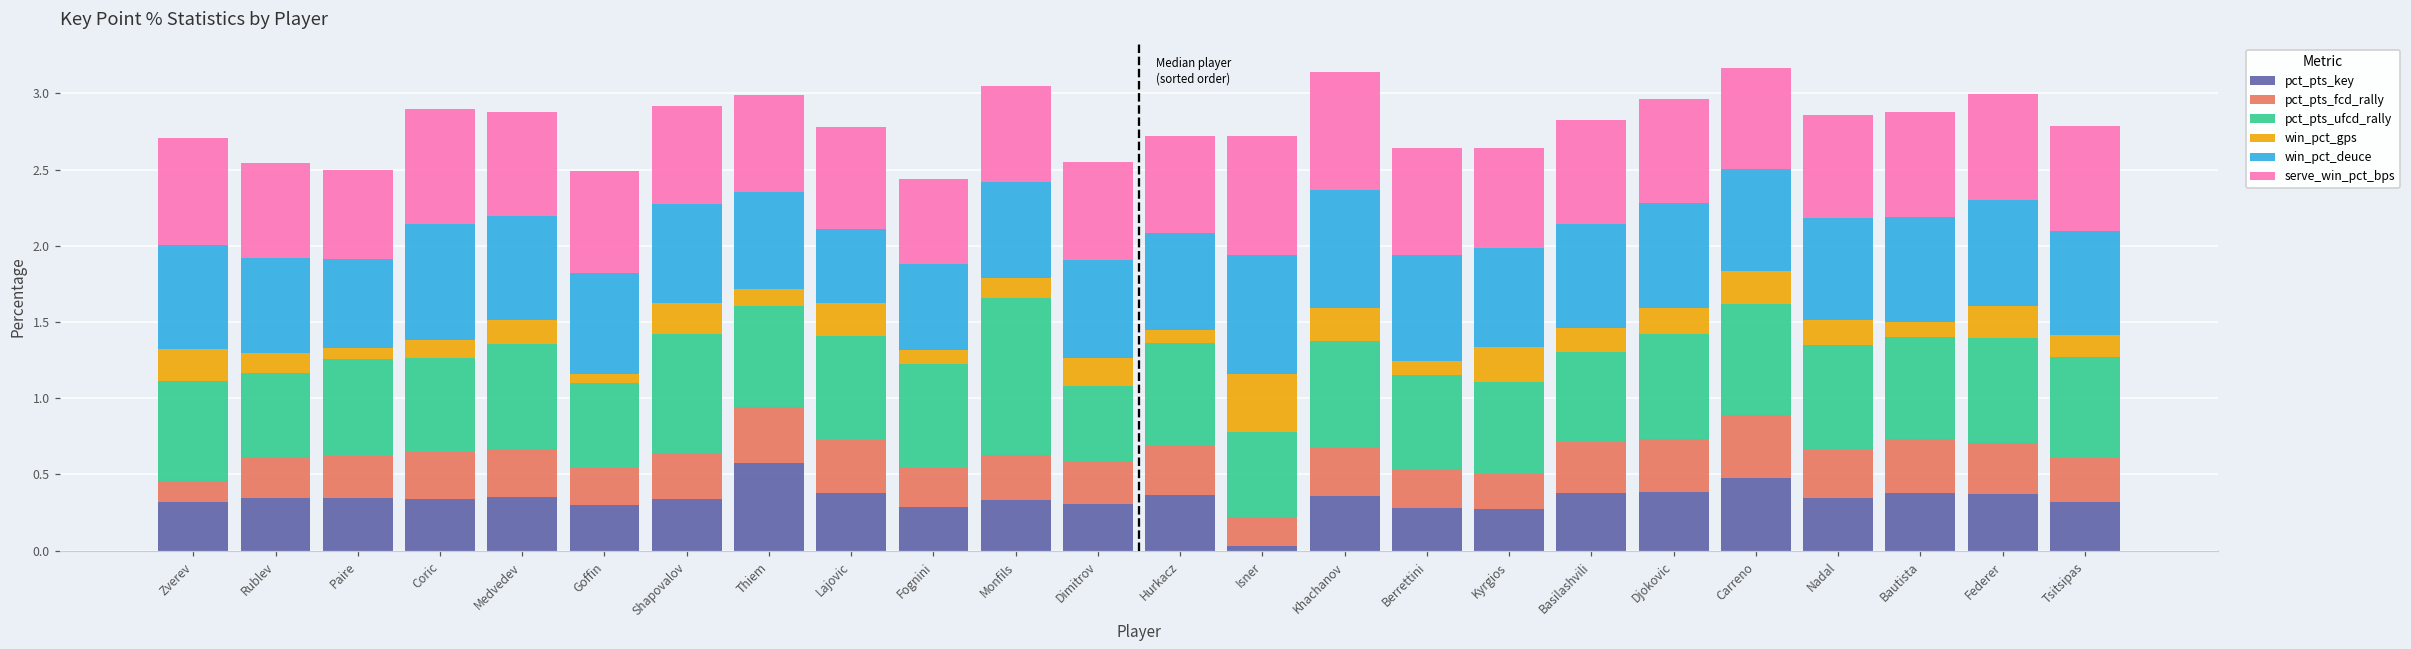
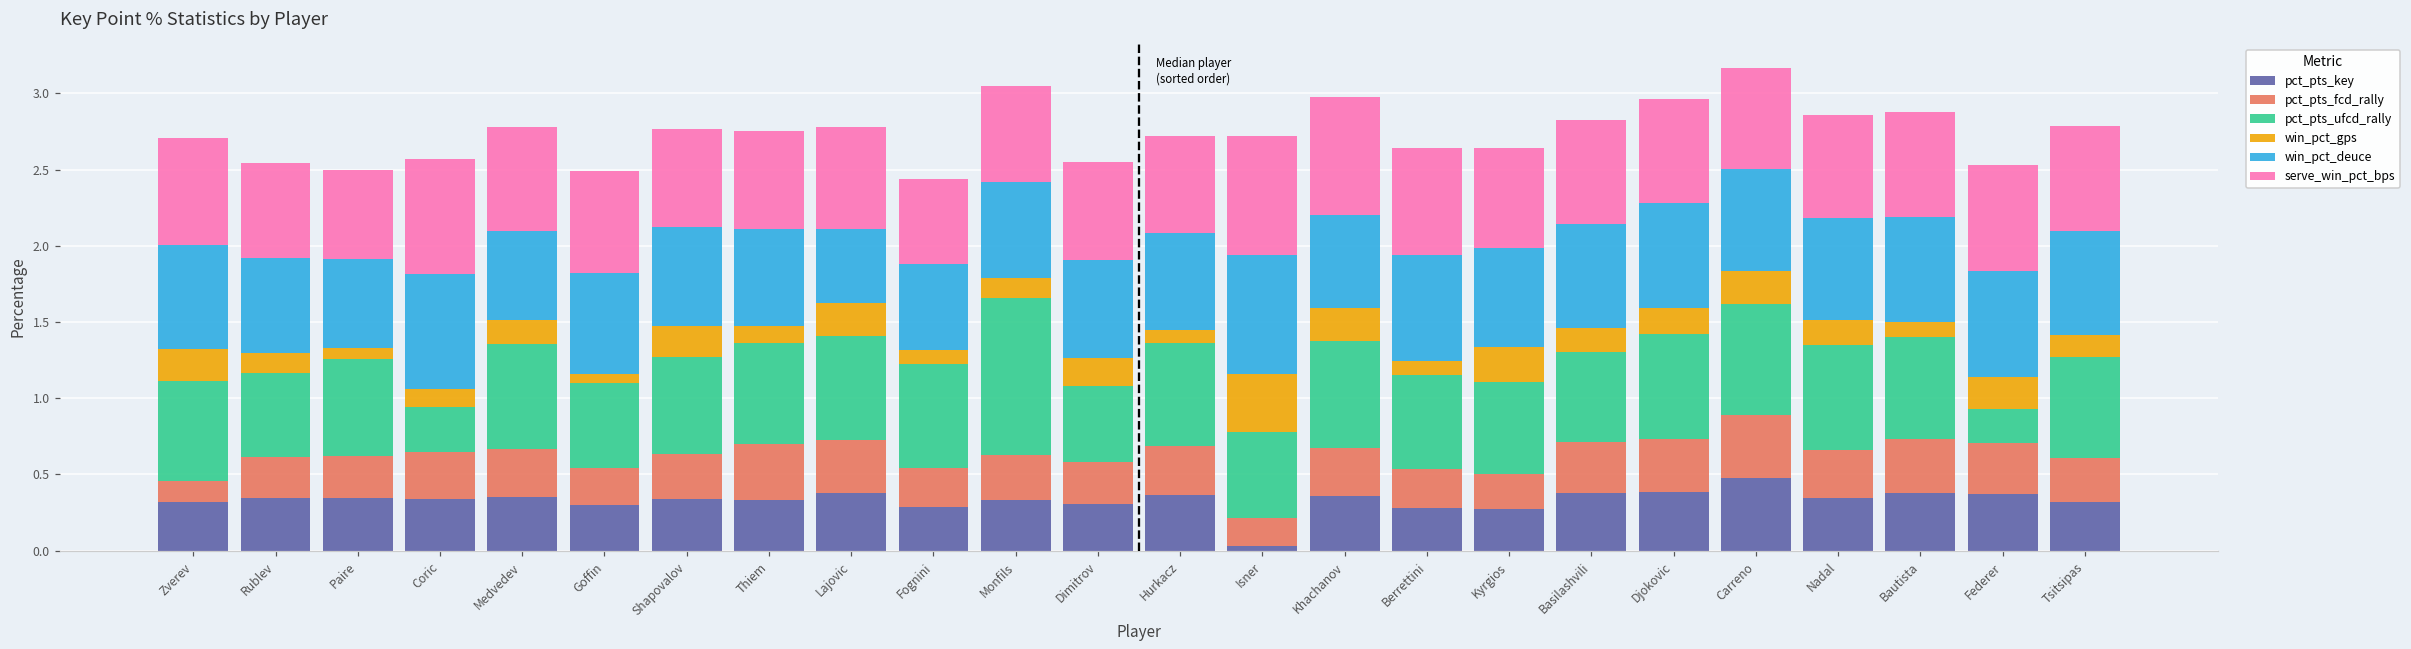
pct_pts_ufcd_rally, Coric: 0.62 -> 0.29
win_pct_deuce, Medvedev: 0.68 -> 0.59
pct_pts_ufcd_rally, Shapovalov: 0.79 -> 0.64
pct_pts_key, Thiem: 0.57 -> 0.33
win_pct_deuce, Khachanov: 0.77 -> 0.61
pct_pts_ufcd_rally, Federer: 0.69 -> 0.22
